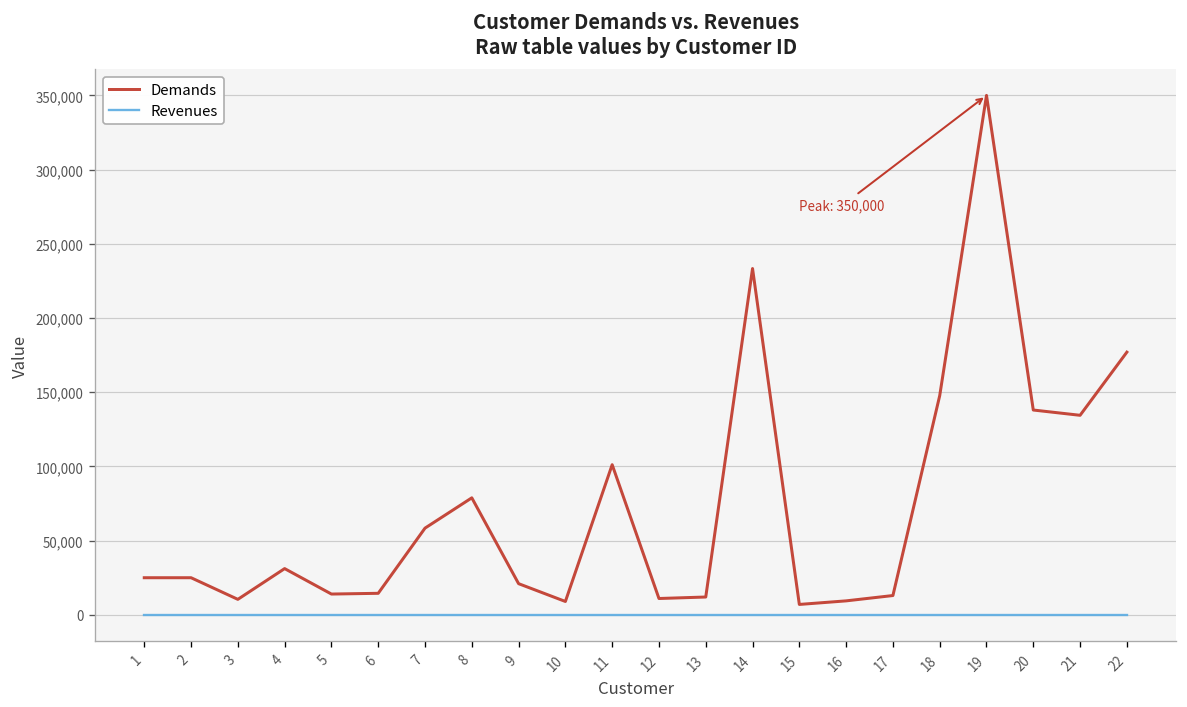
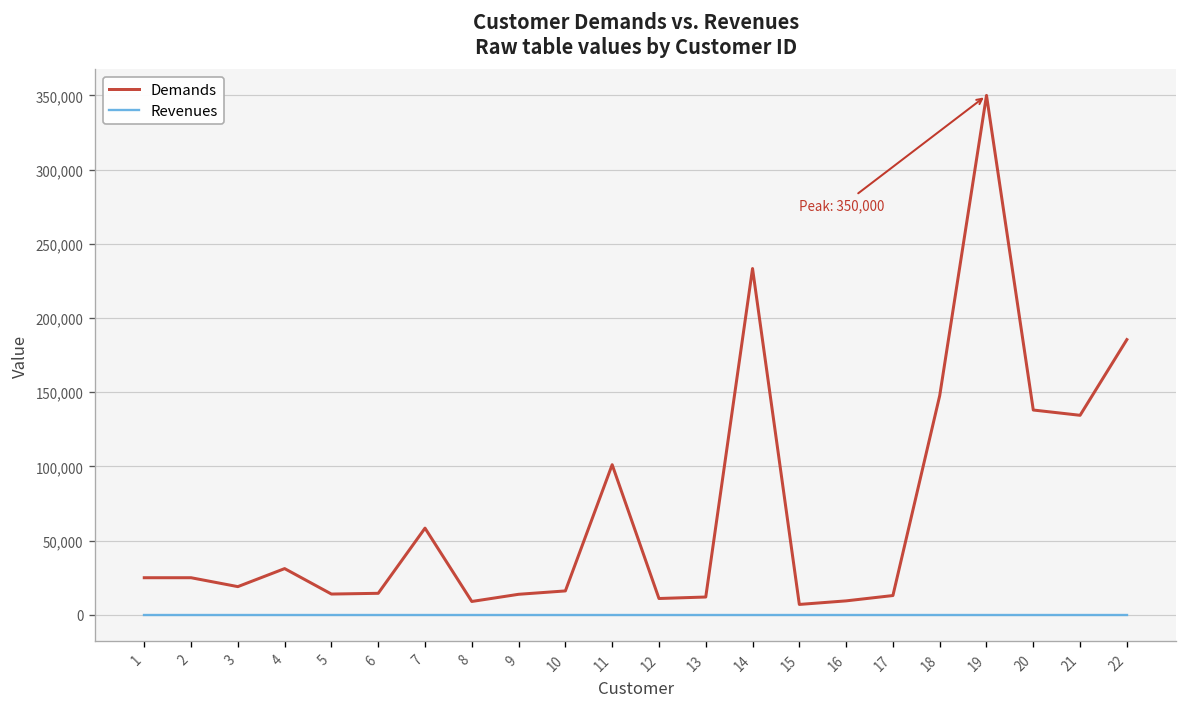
Demands, 3: 10,000 -> 19,000
Demands, 8: 79,000 -> 9,000
Demands, 9: 21,000 -> 14,000
Demands, 10: 9,000 -> 16,000
Demands, 22: 177,000 -> 185,000
